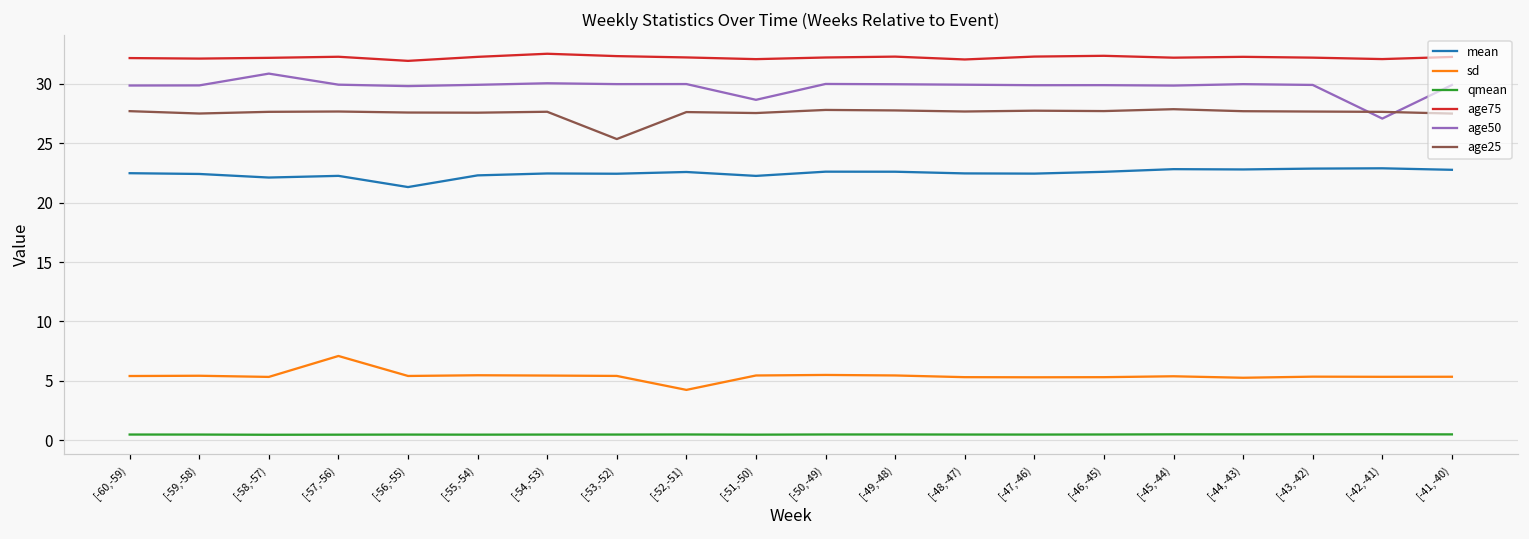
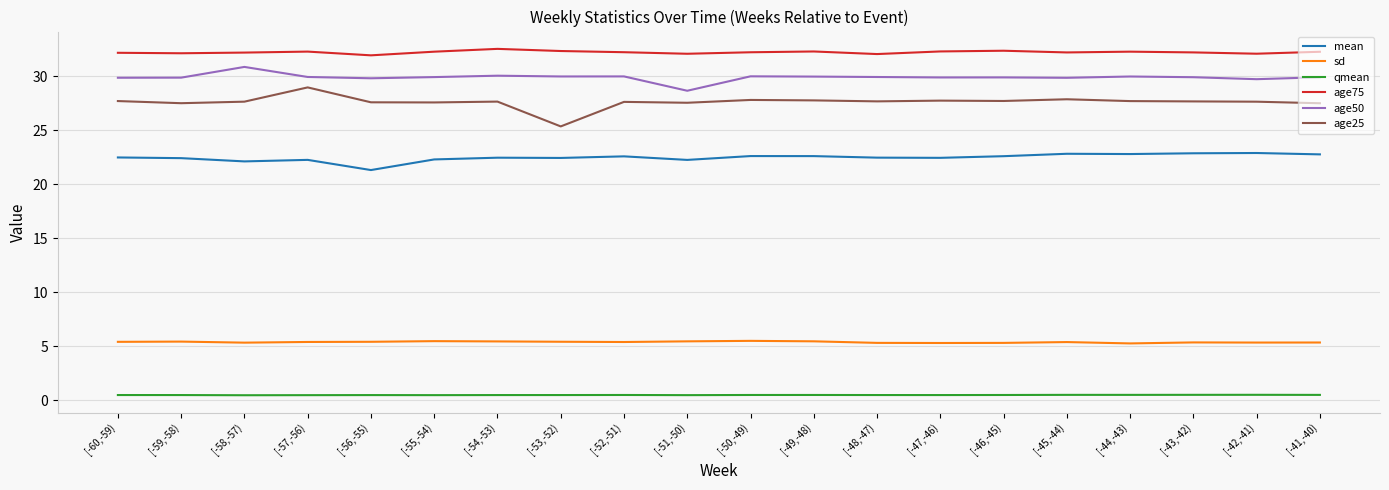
sd, [-57,-56): 7.1 -> 5.4
age25, [-57,-56): 27.7 -> 29.0
sd, [-52,-51): 4.2 -> 5.4
age50, [-42,-41): 27.1 -> 29.7
